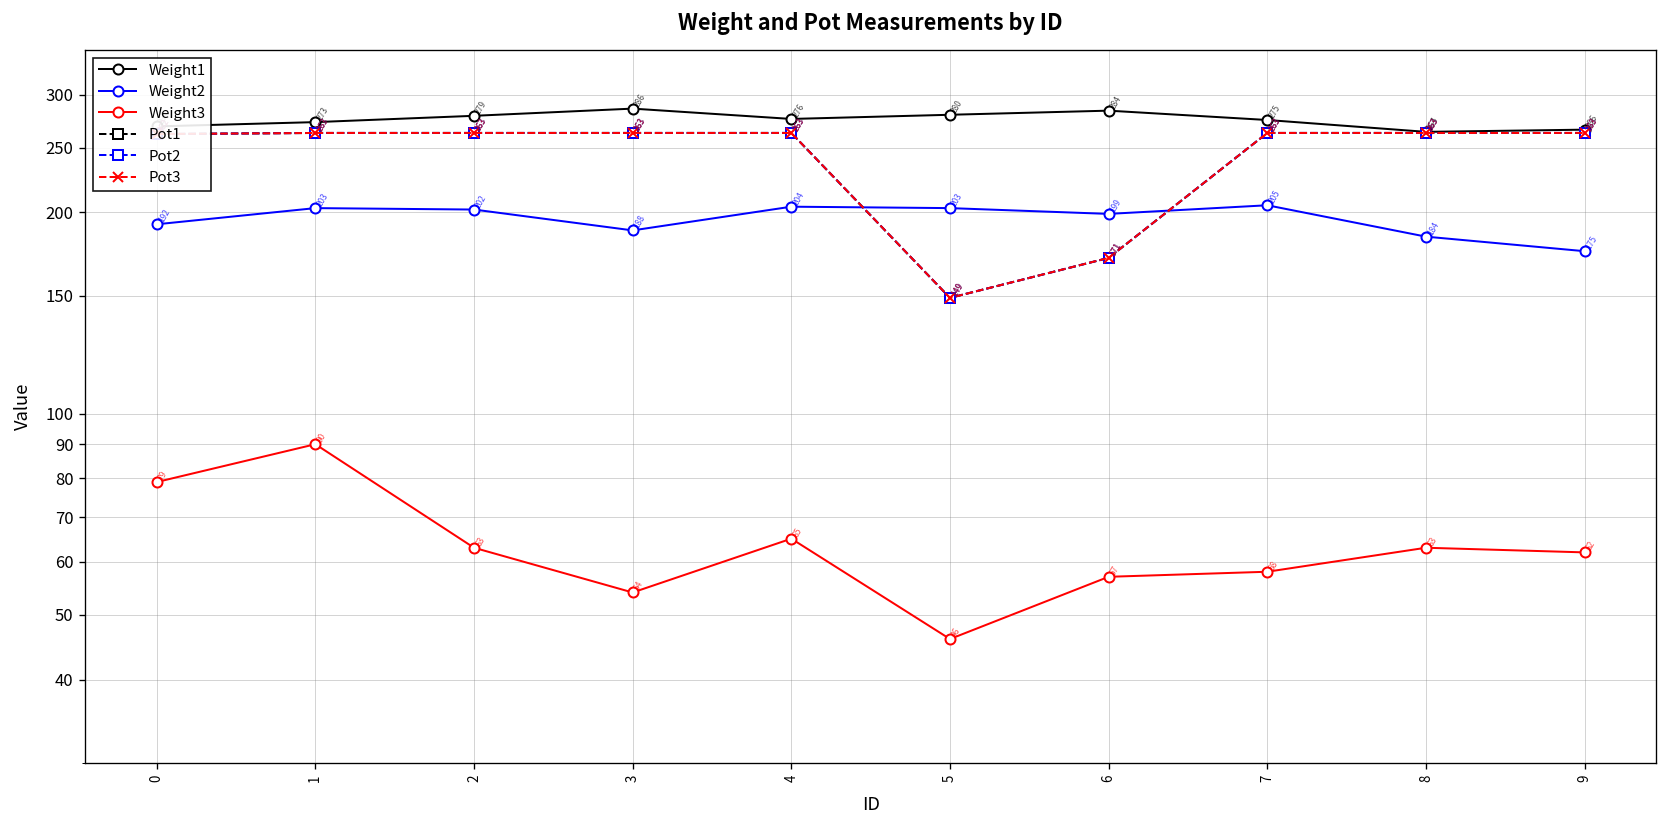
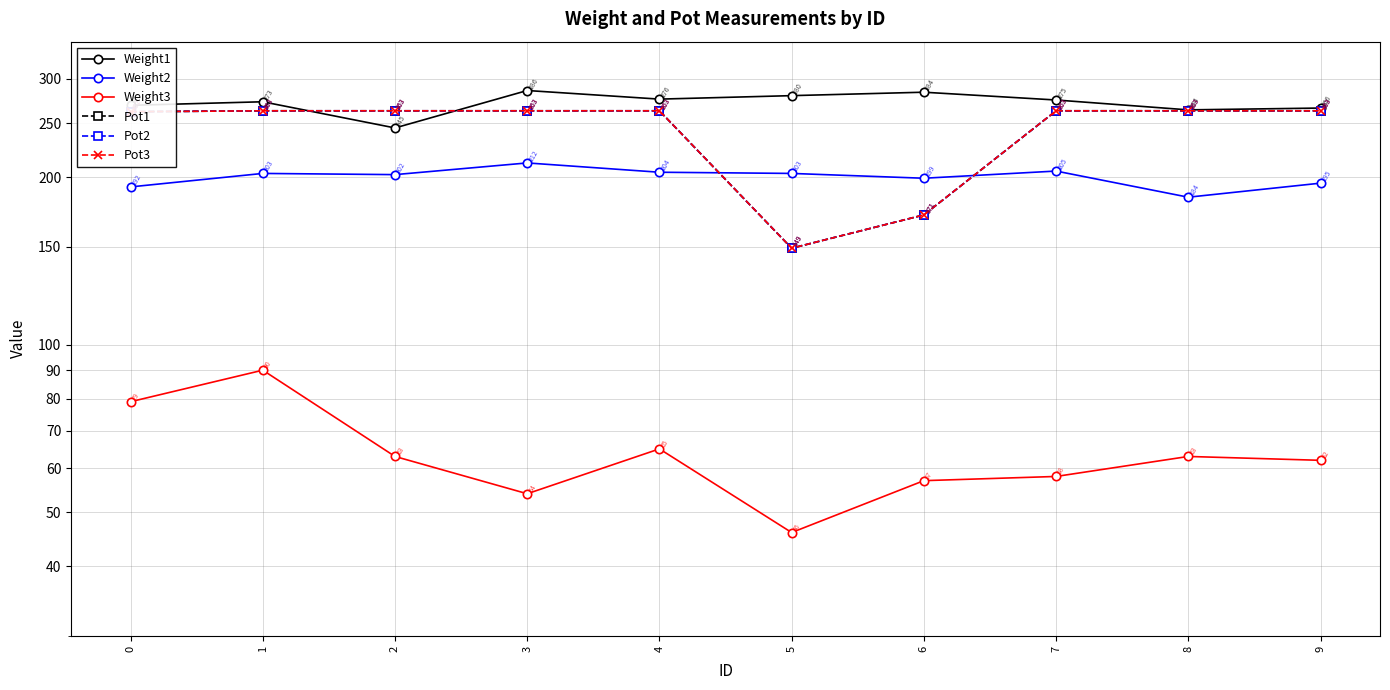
Weight1, 2: 279 -> 245
Weight2, 3: 188 -> 212
Weight2, 9: 175 -> 195
